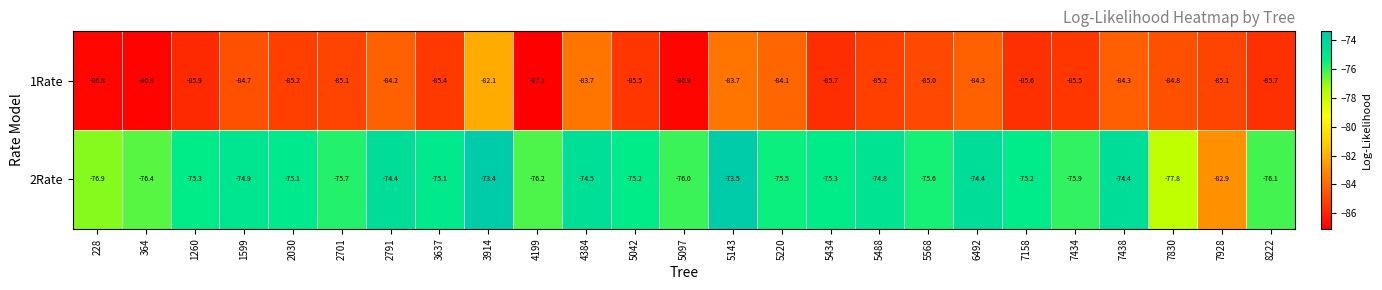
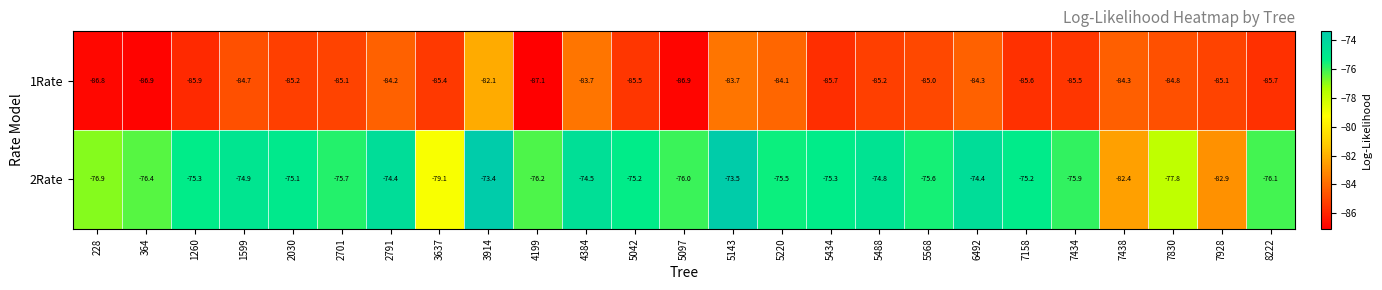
2Rate, 3637: -75.1 -> -79.1
2Rate, 7438: -74.4 -> -82.4
